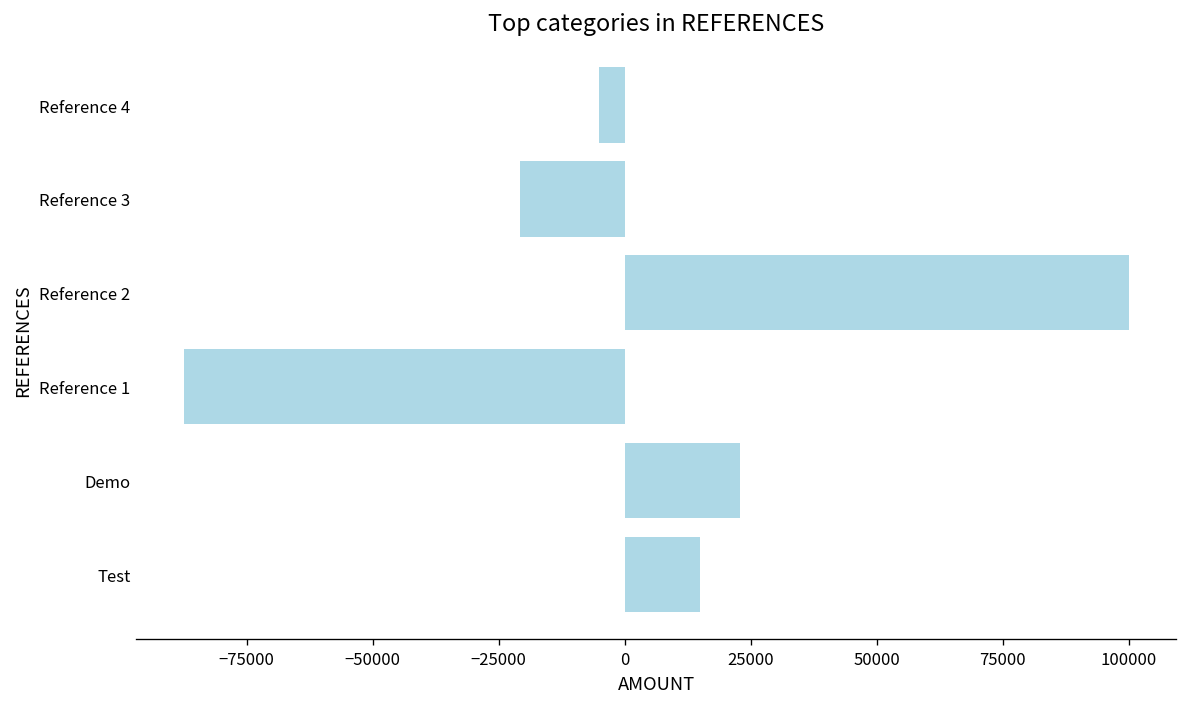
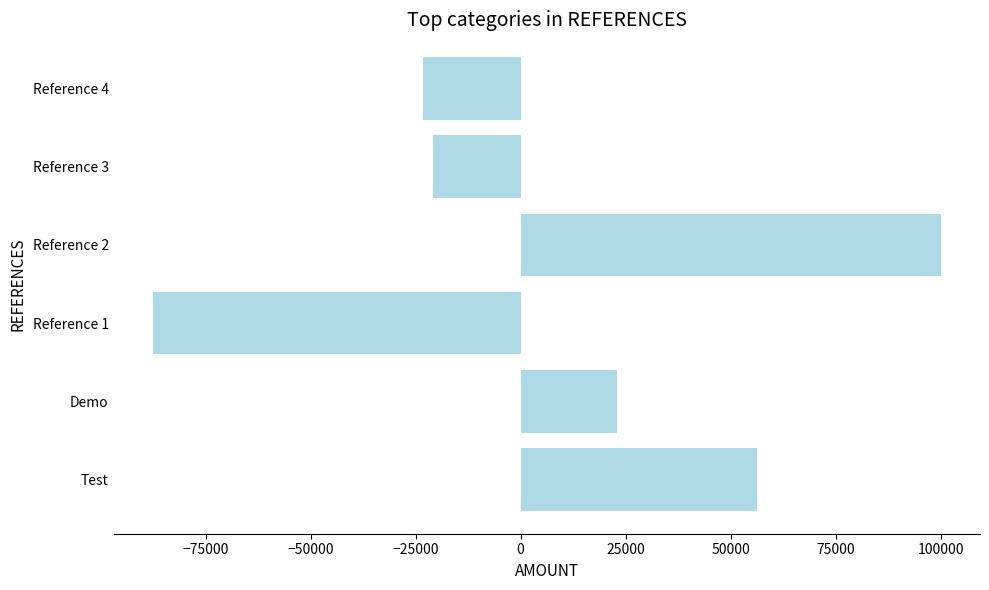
Reference 4: -5000 -> -23000
Test: 15000 -> 56000
